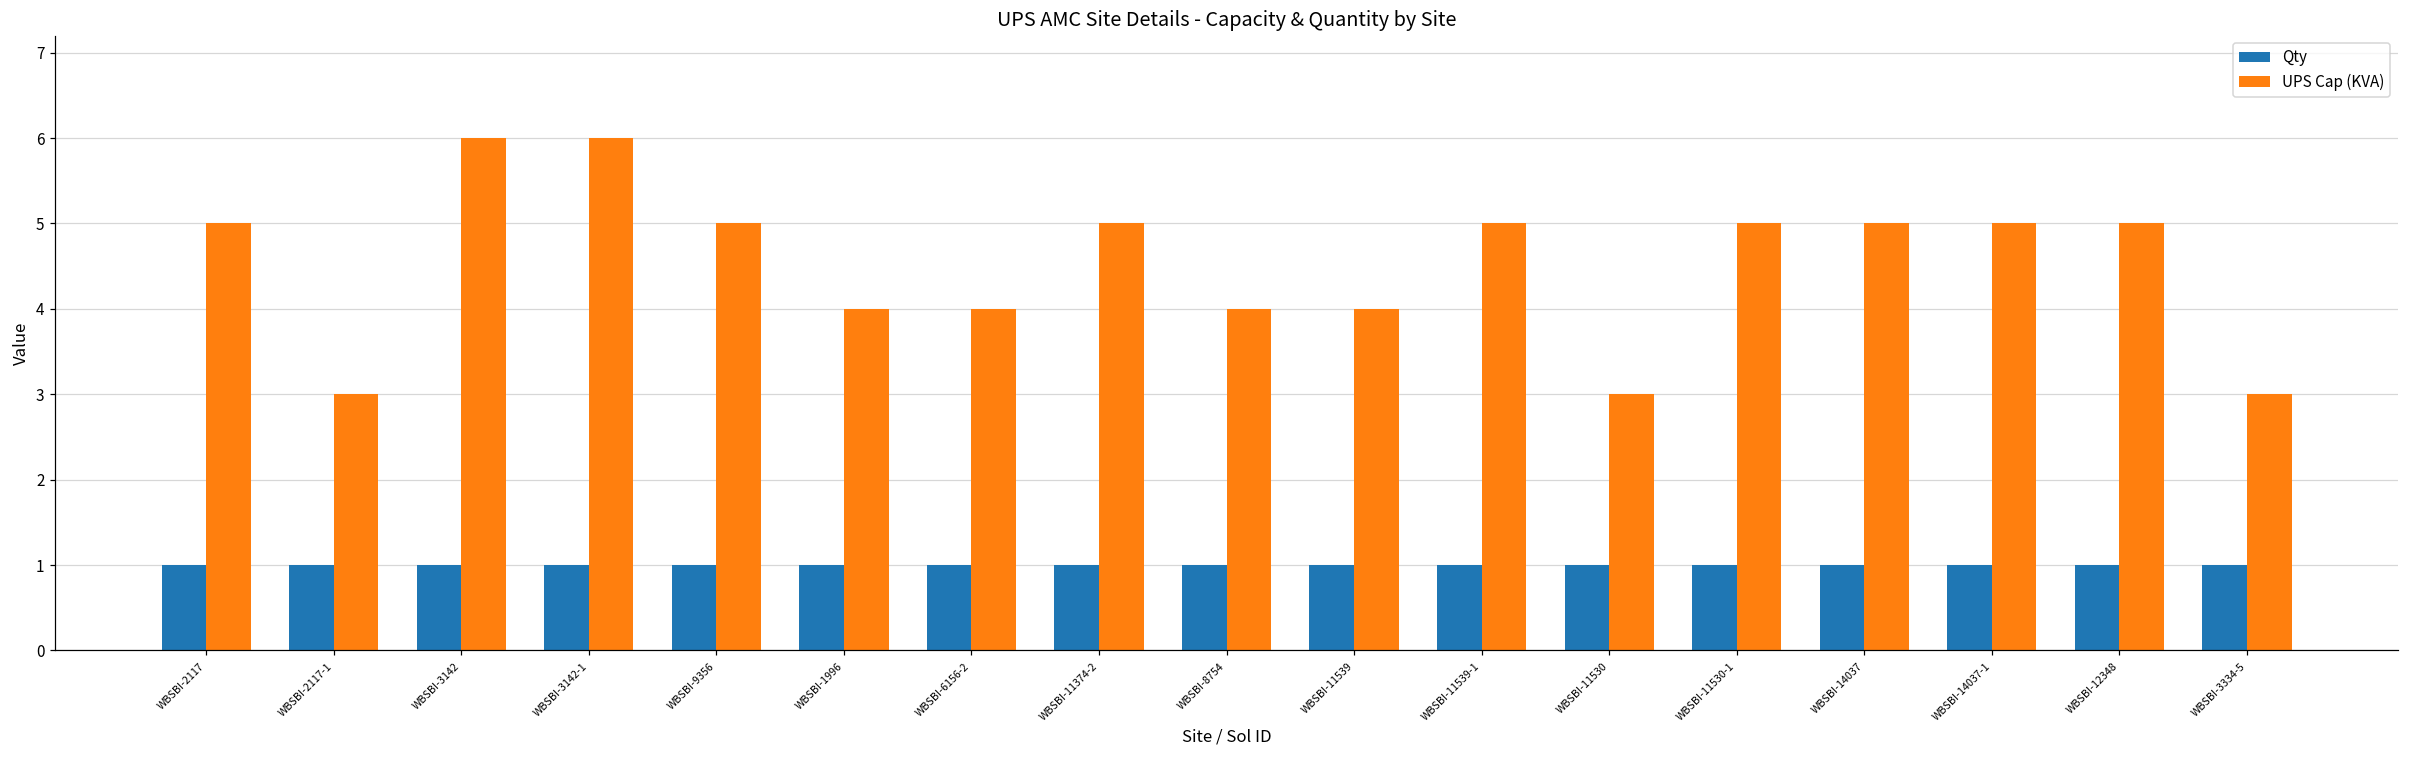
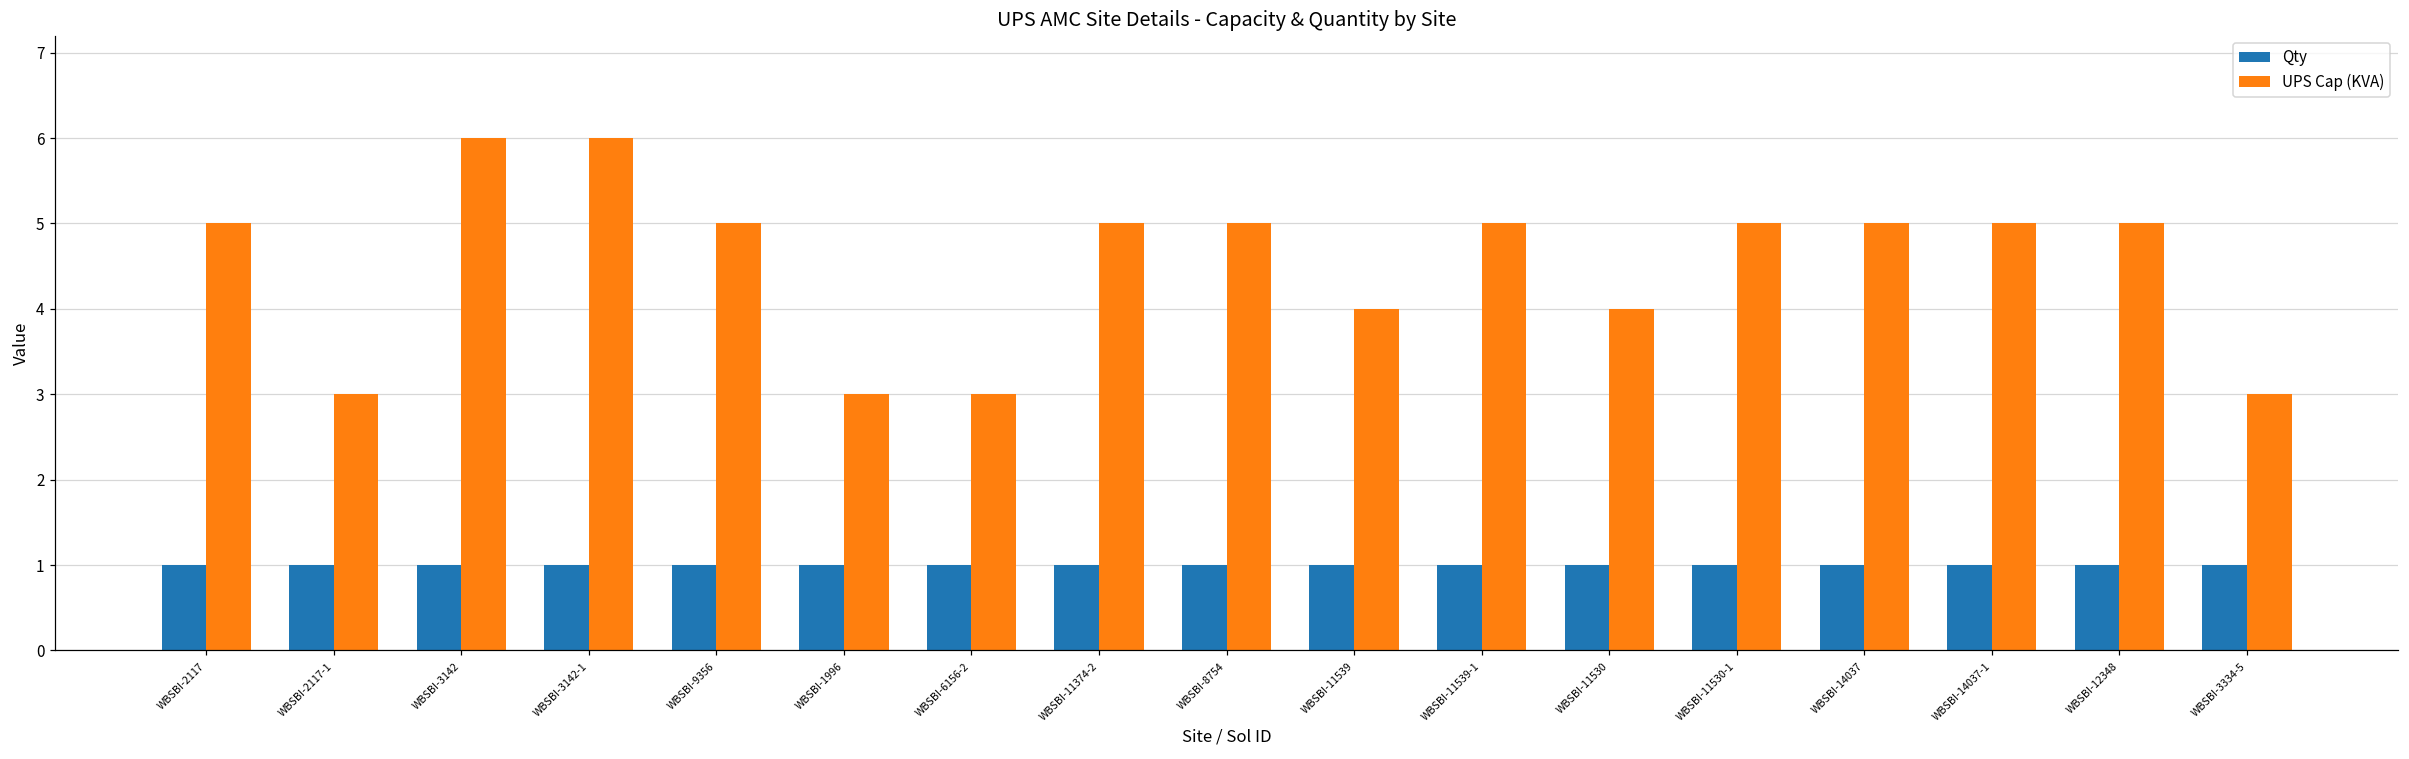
UPS Cap (KVA), WBSBI-1996: 4 -> 3
UPS Cap (KVA), WBSBI-6156-2: 4 -> 3
UPS Cap (KVA), WBSBI-8754: 4 -> 5
UPS Cap (KVA), WBSBI-11530: 3 -> 4
